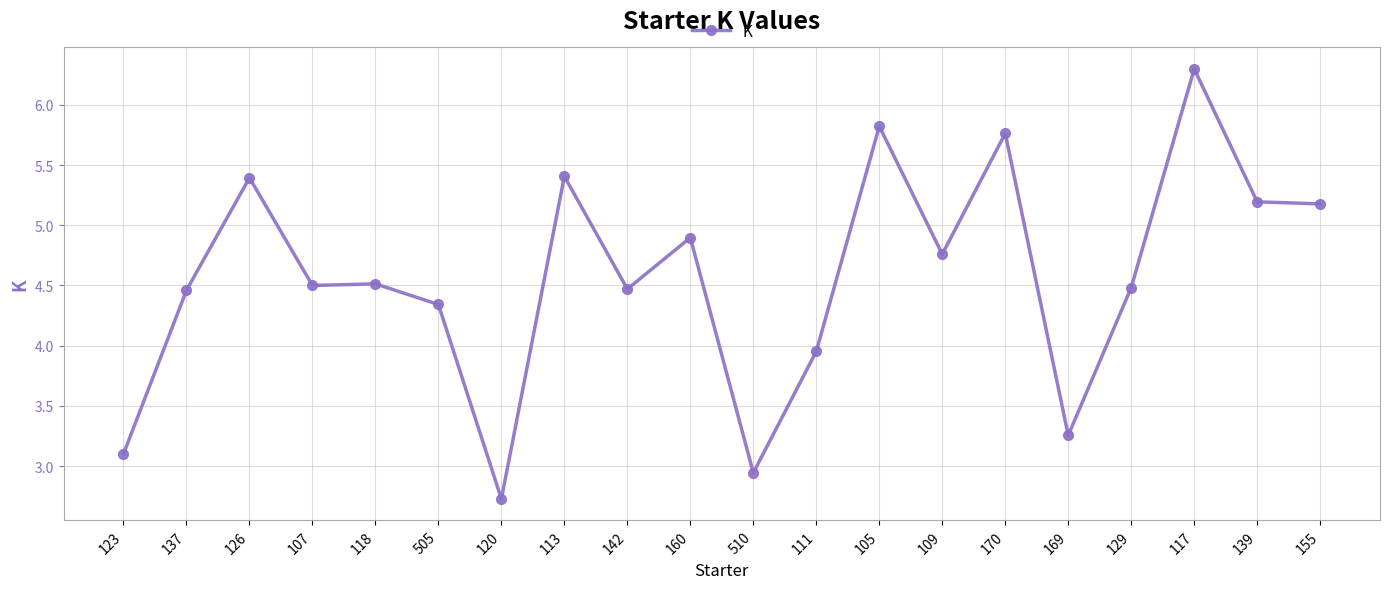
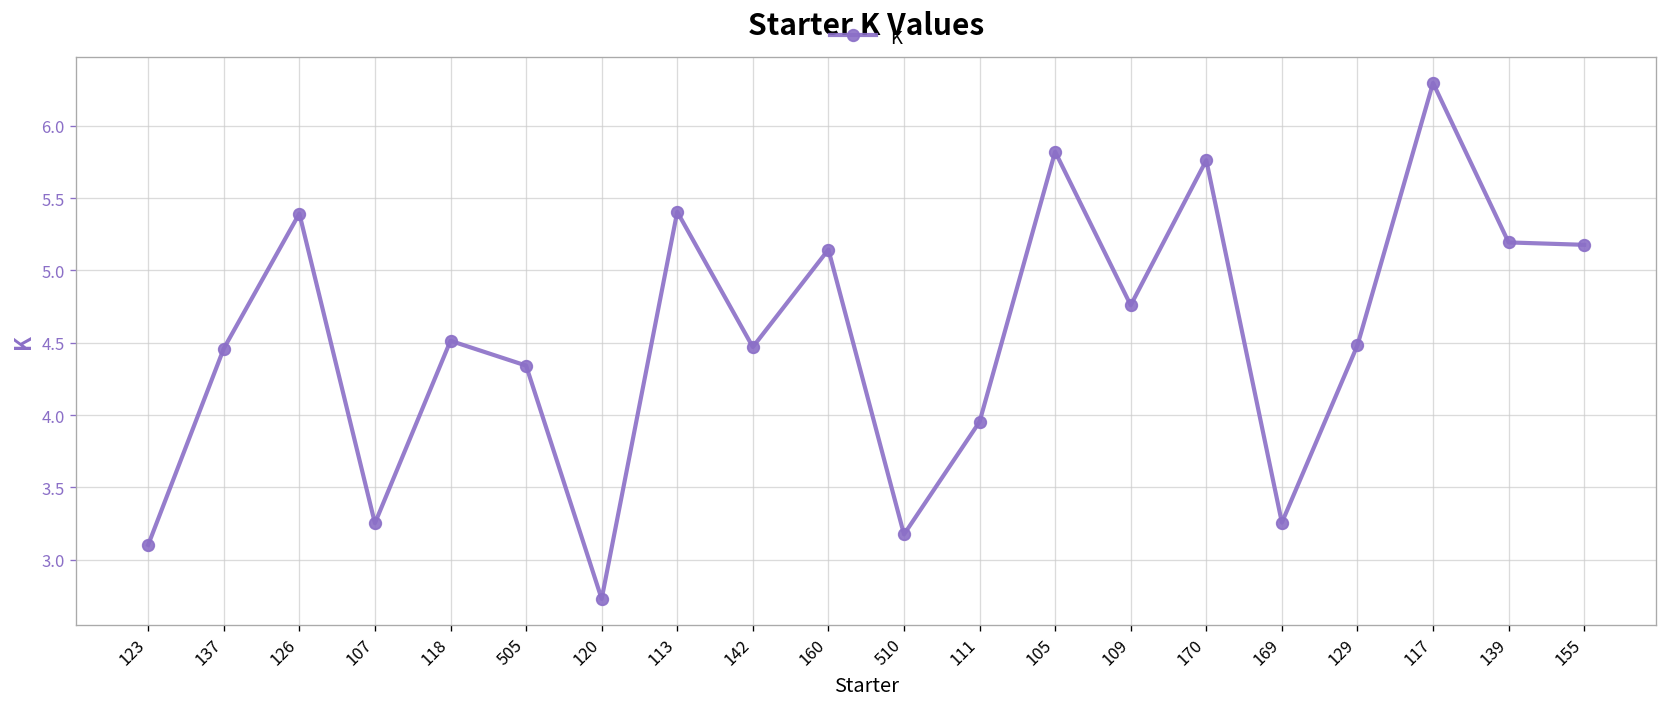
107: 4.50 -> 3.25
160: 4.90 -> 5.14
510: 2.94 -> 3.17
